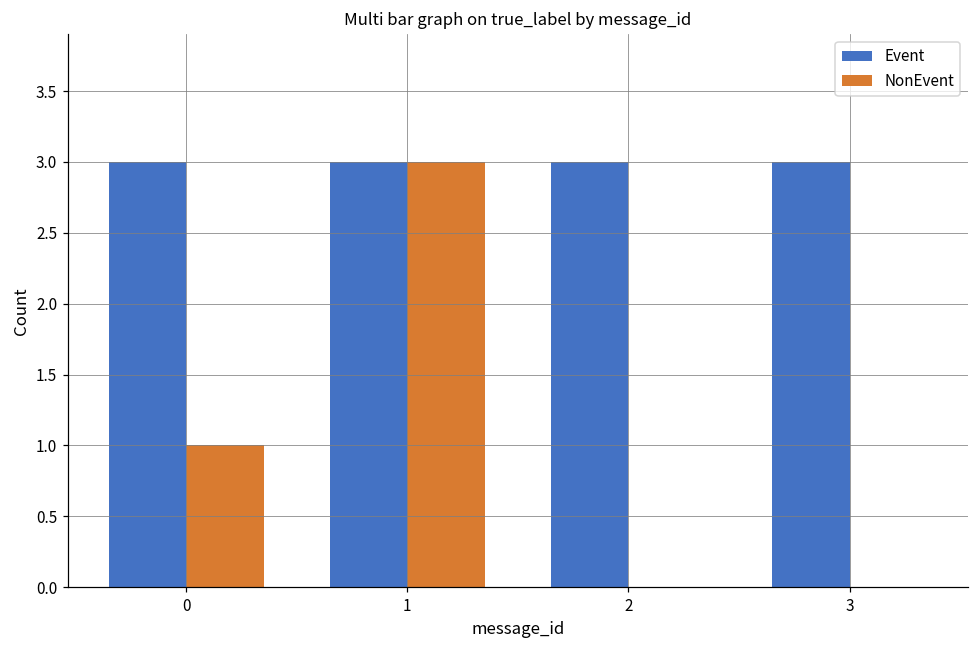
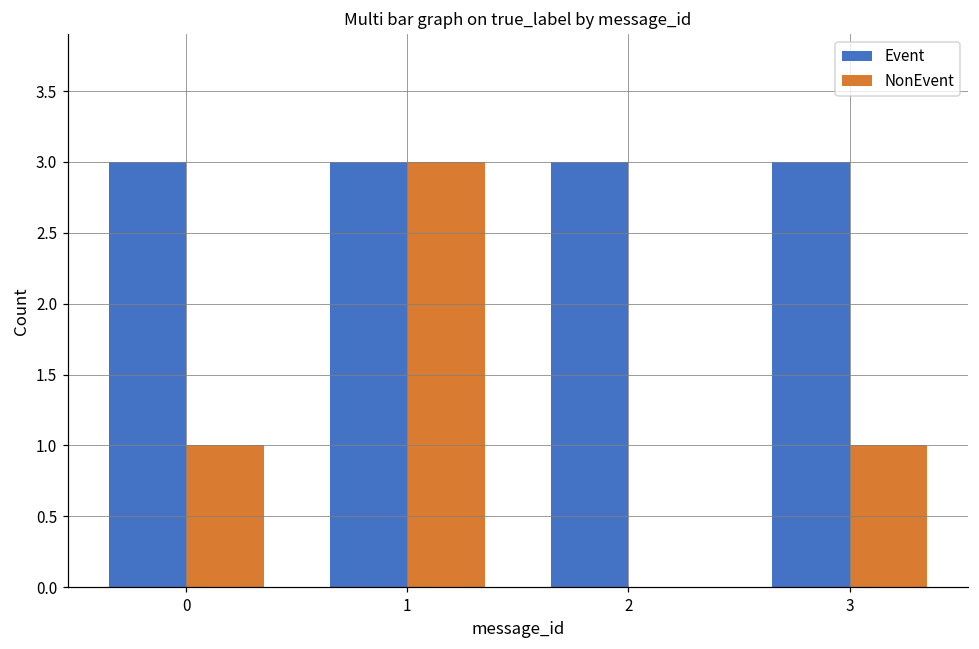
NonEvent, 3: 0 -> 1
